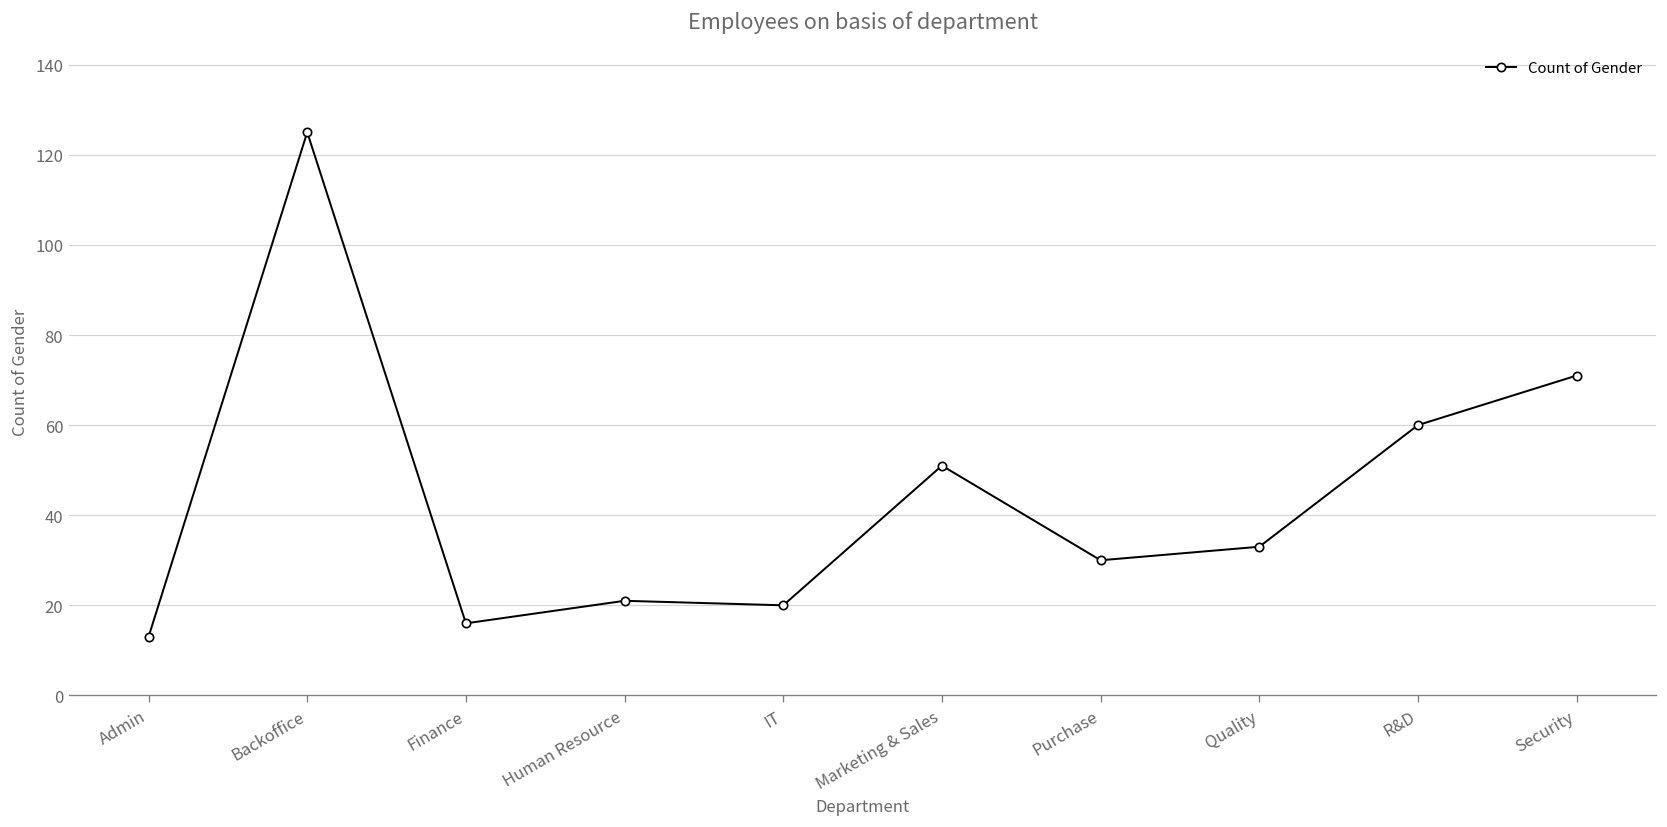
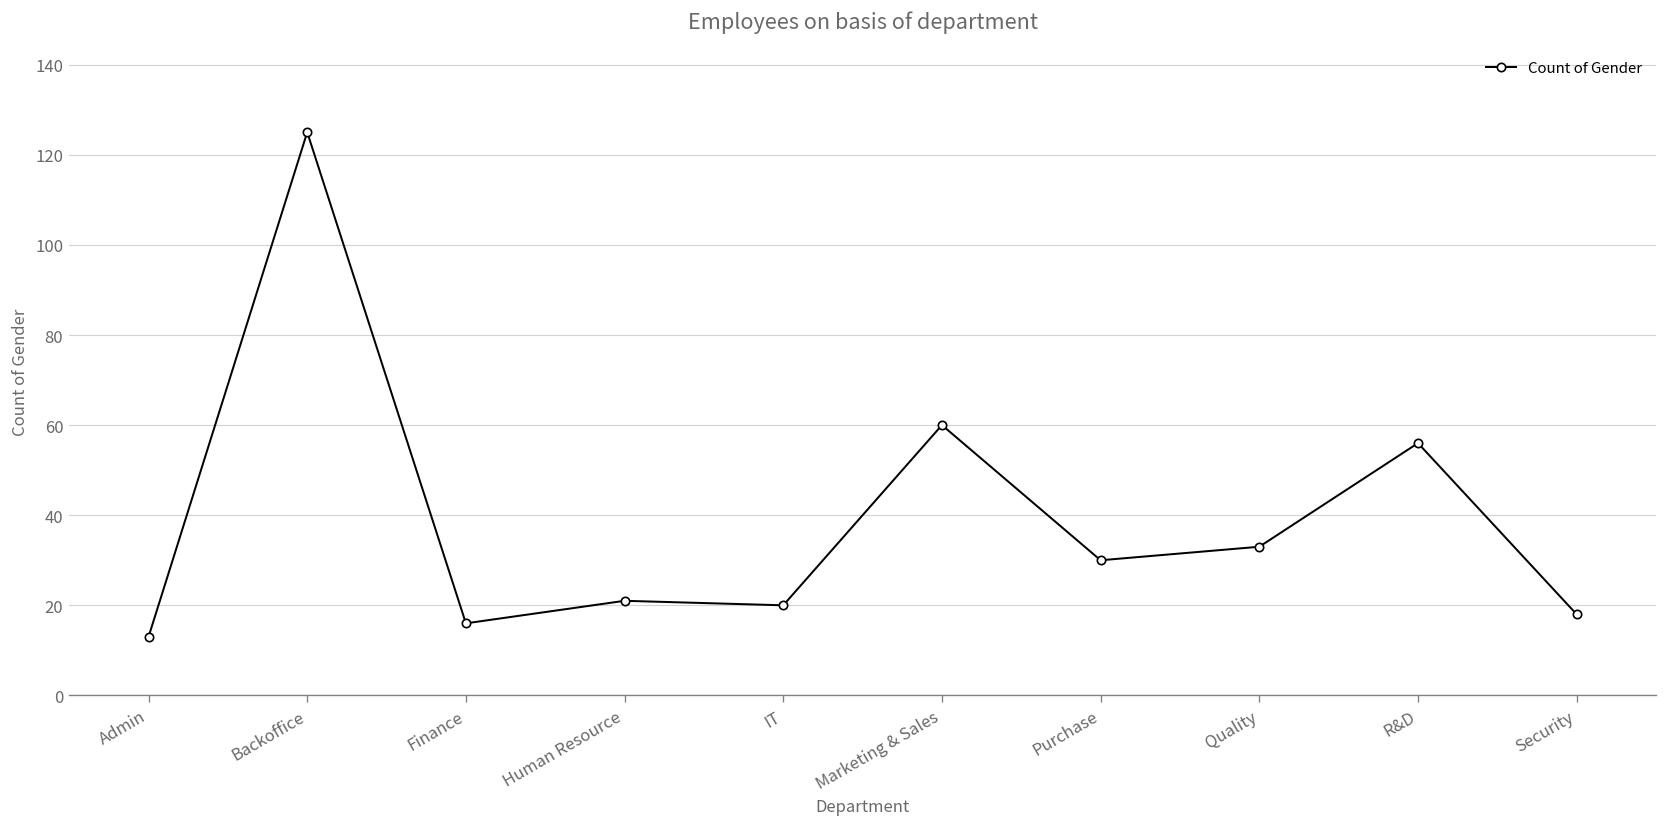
Marketing & Sales: 51 -> 60
R&D: 60 -> 56
Security: 71 -> 18
